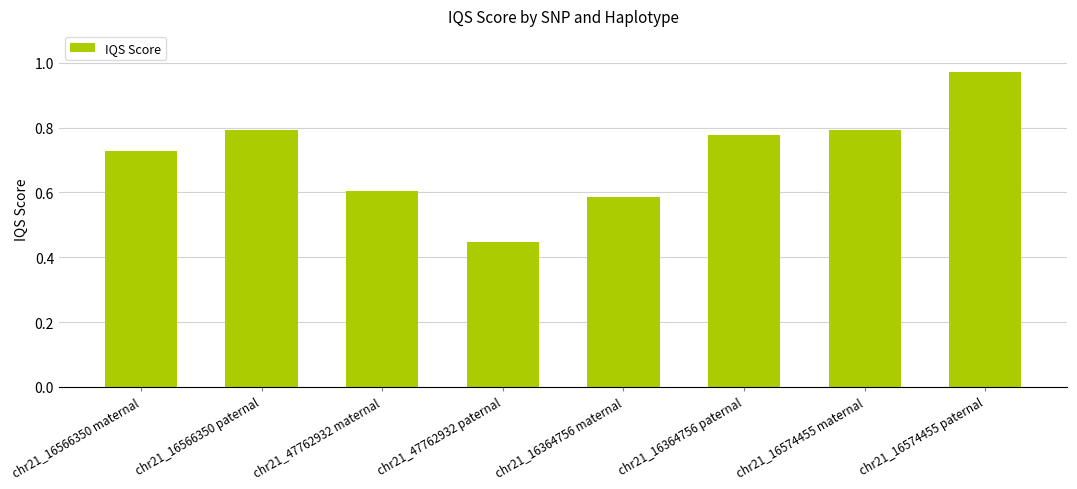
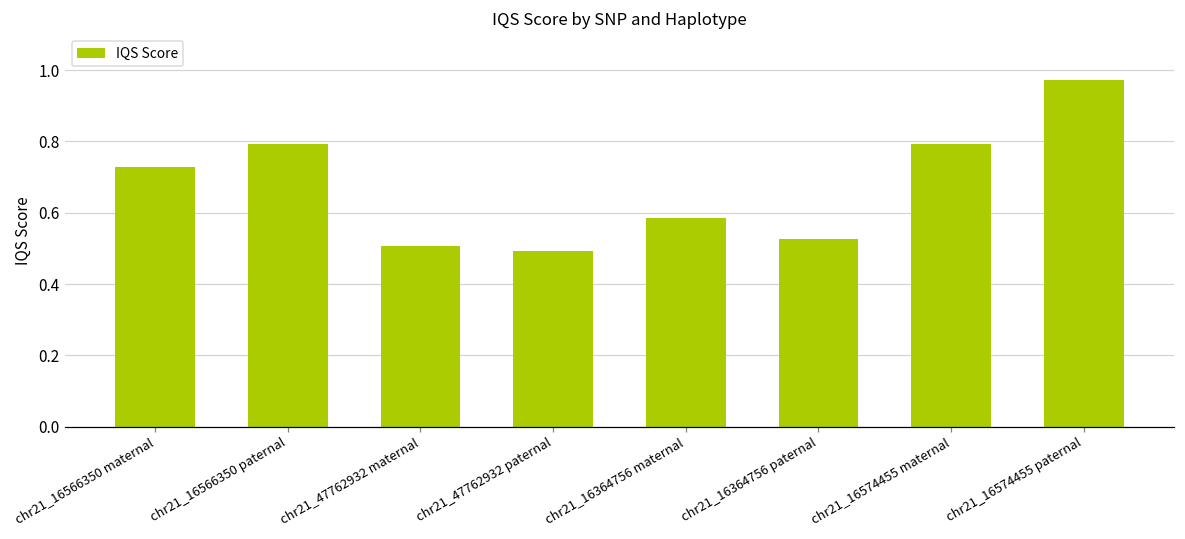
chr21_47762932 maternal: 0.61 -> 0.51
chr21_47762932 paternal: 0.45 -> 0.49
chr21_16364756 paternal: 0.78 -> 0.53
